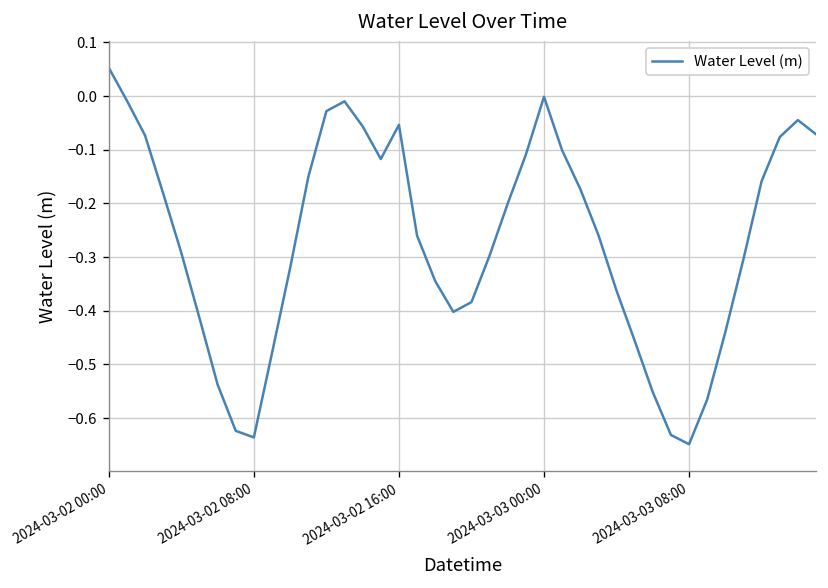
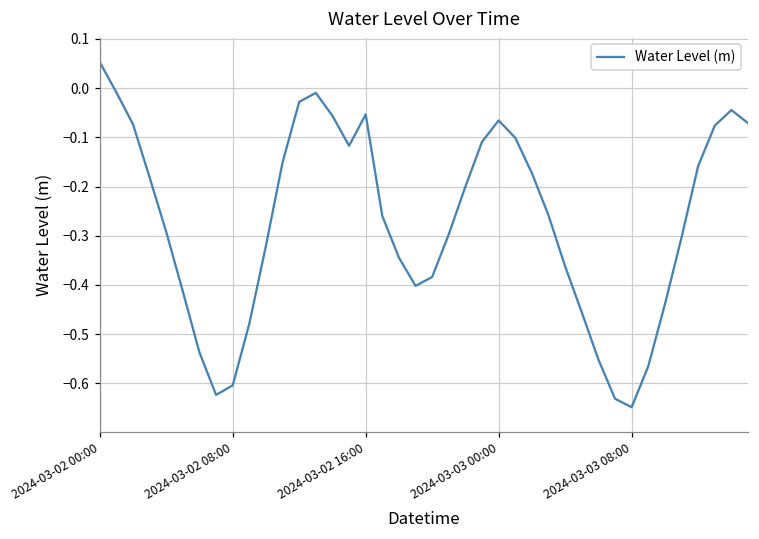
2024-03-02 08:00: -0.64 -> -0.60
2024-03-03 00:00: 0.00 -> -0.07
